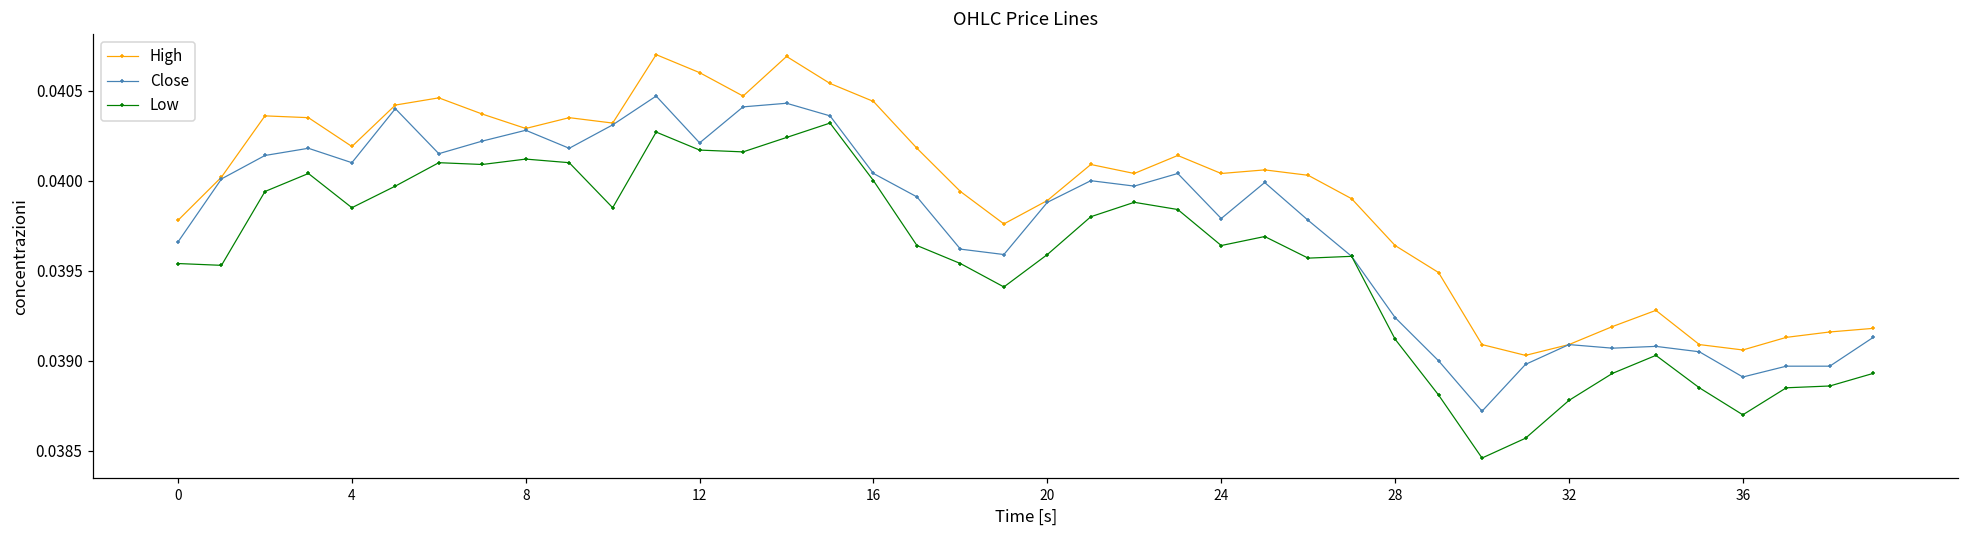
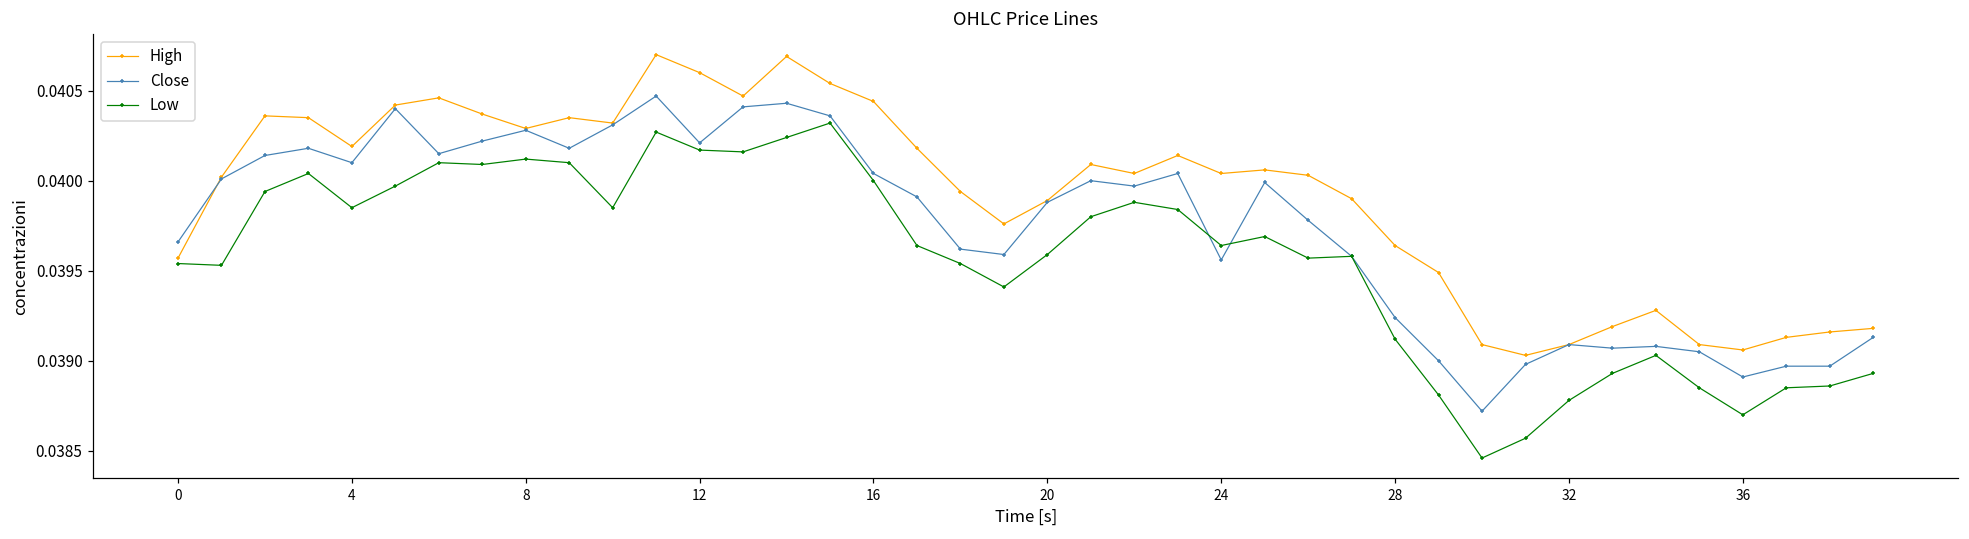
High, 0: 0.03978 -> 0.03957
Close, 24: 0.03979 -> 0.03956
